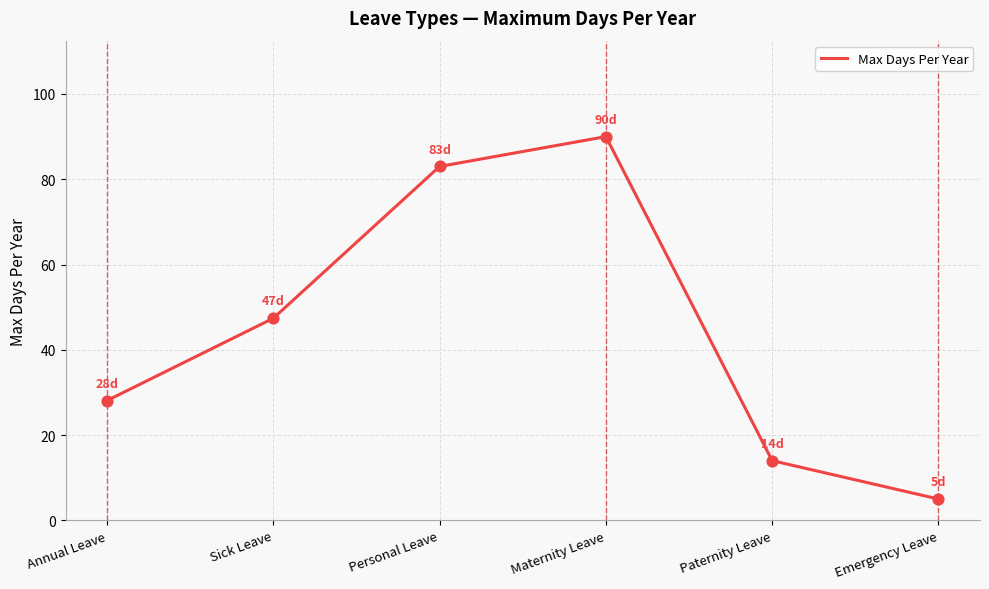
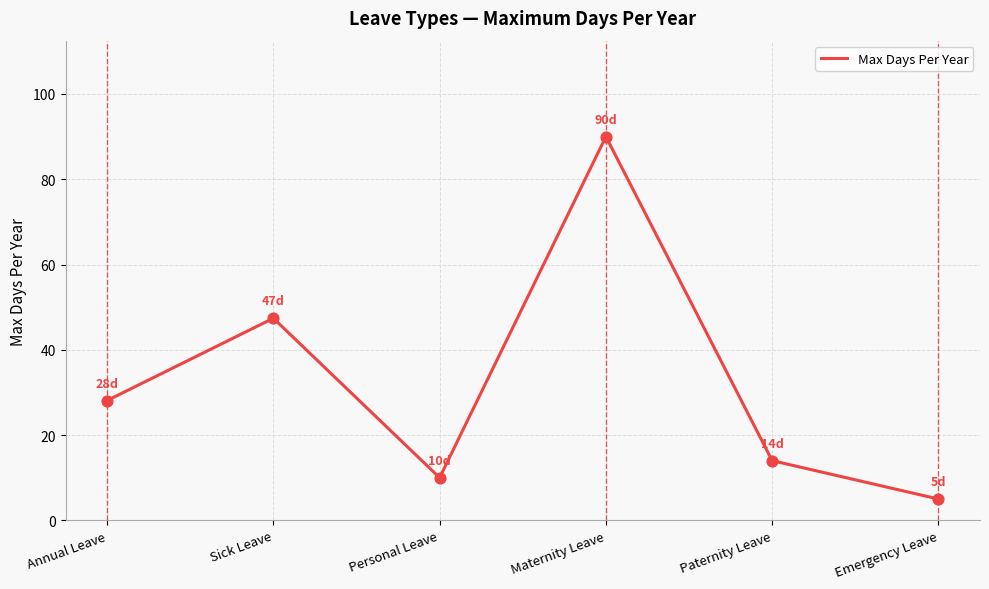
Personal Leave: 83d -> 10d
